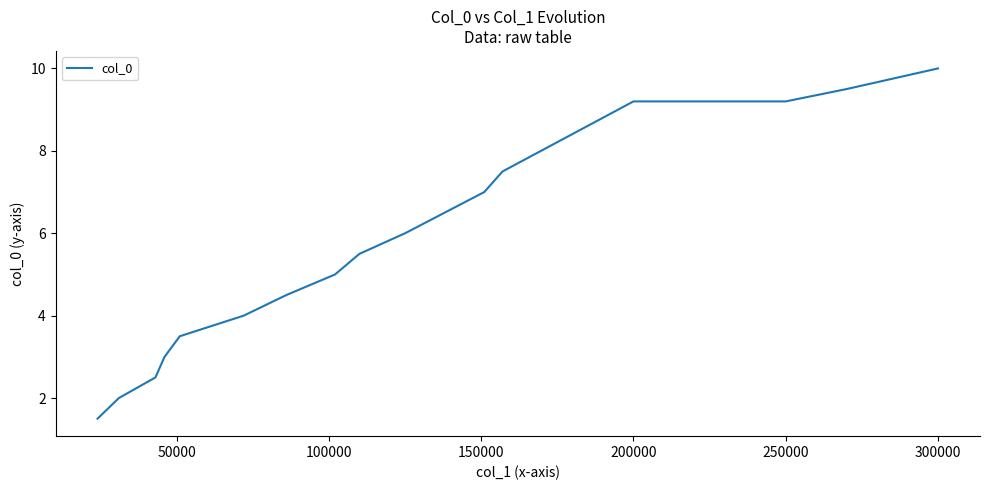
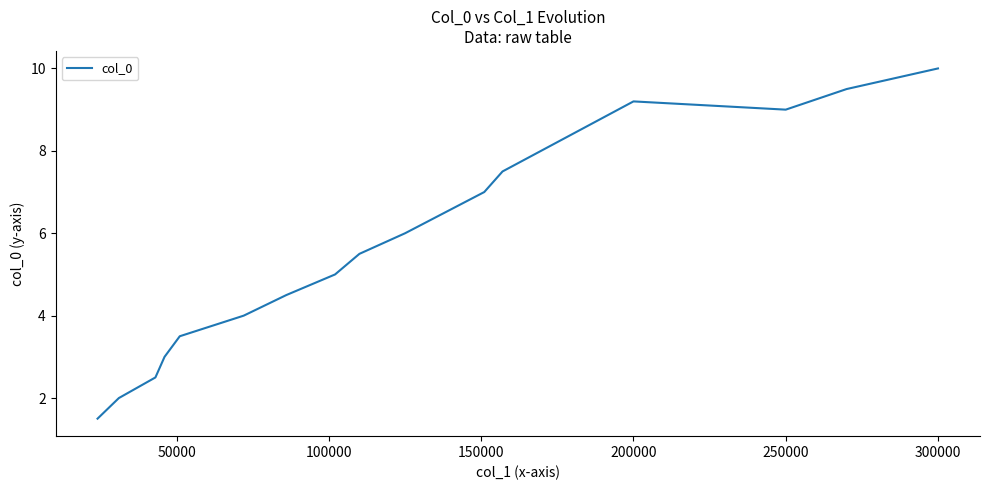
250000: 9.2 -> 9.0
